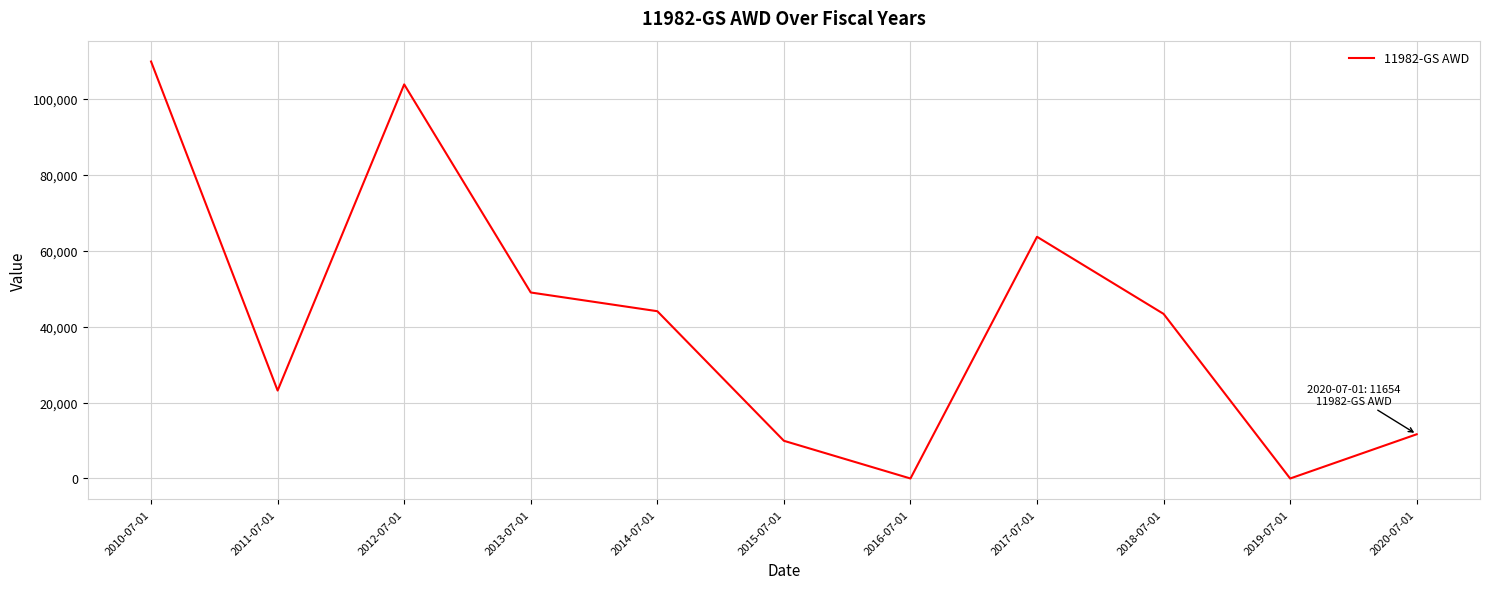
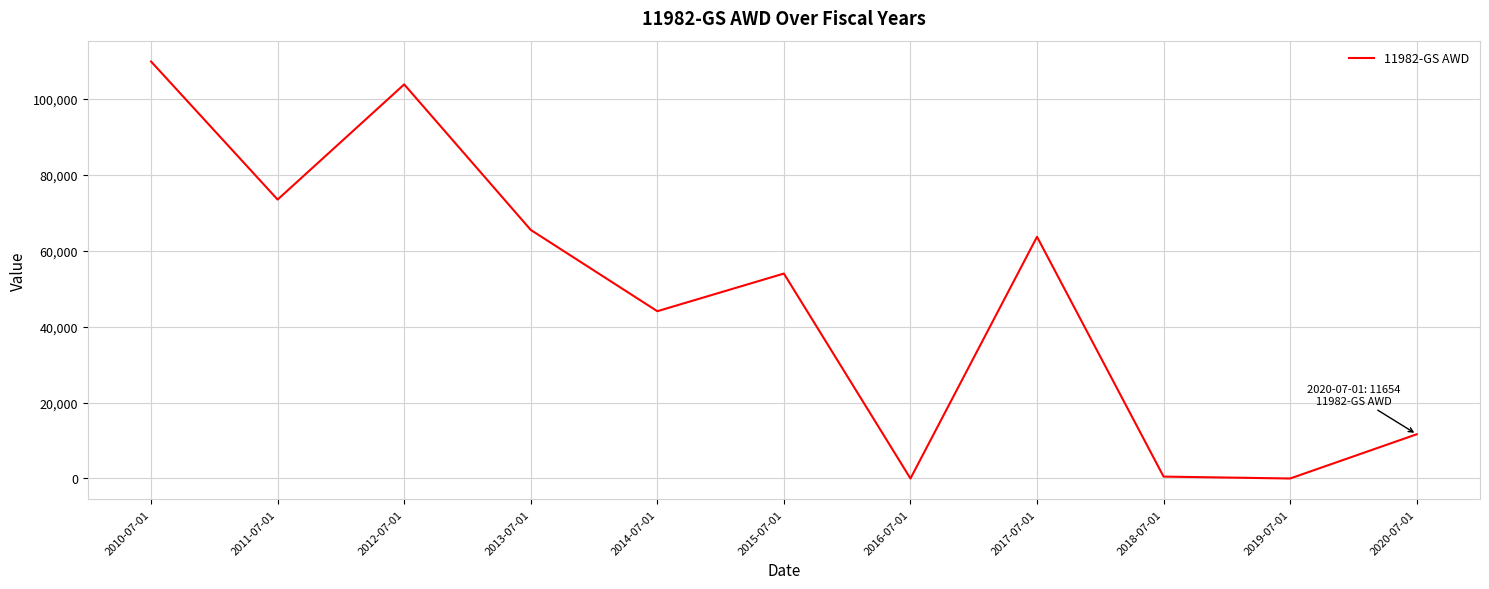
2011-07-01: 23,000 -> 74,000
2013-07-01: 49,000 -> 66,000
2015-07-01: 10,000 -> 54,000
2018-07-01: 43,000 -> 1,000
